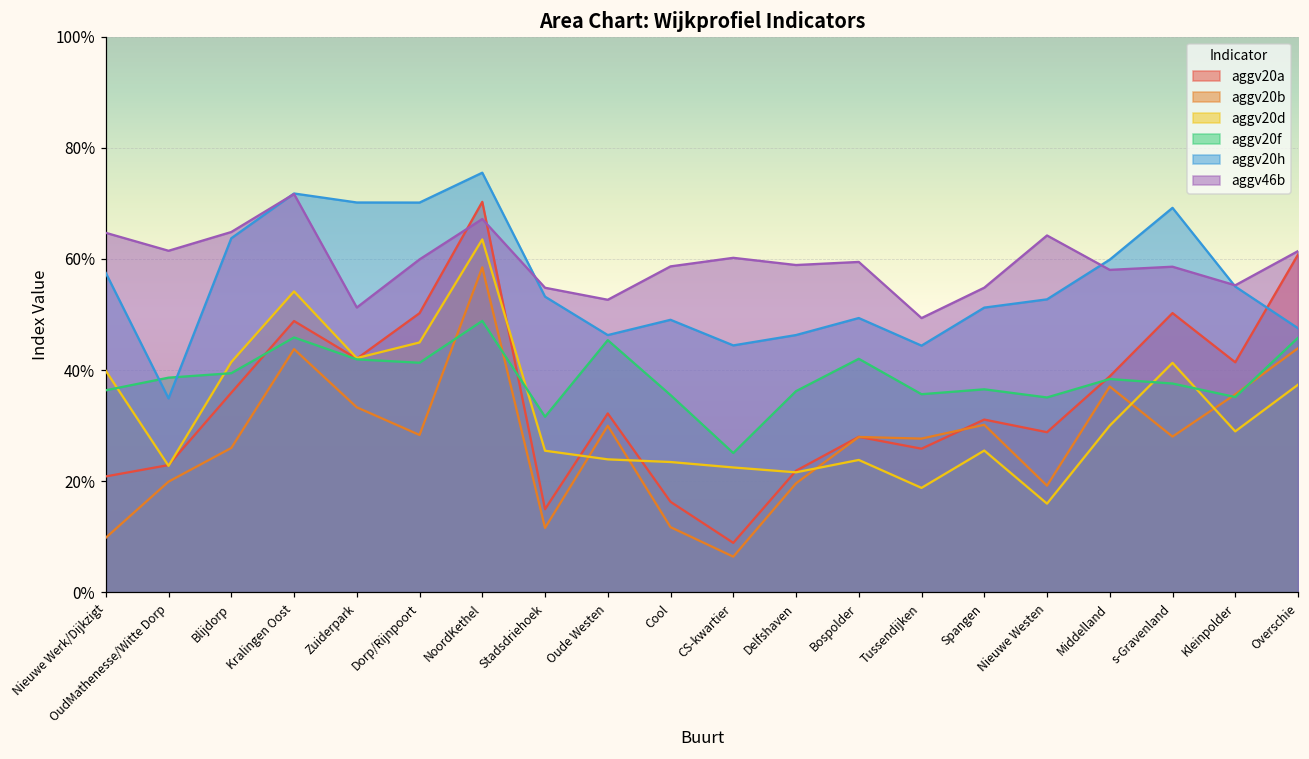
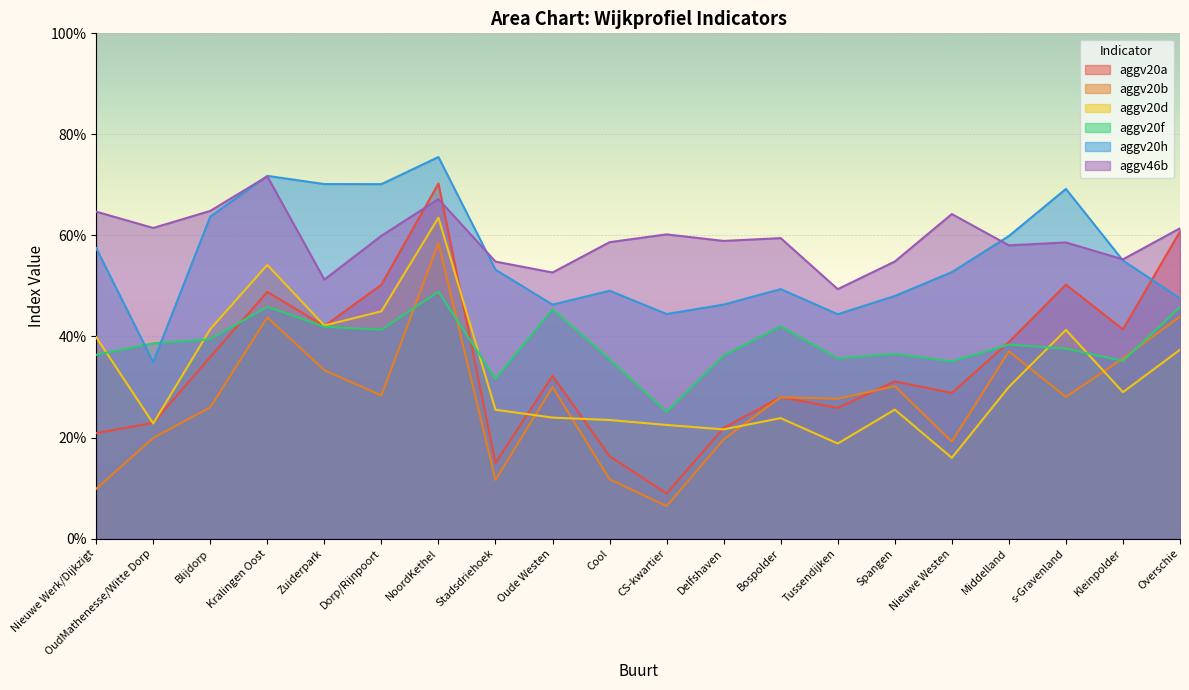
aggv20h, Spangen: 51% -> 48%
